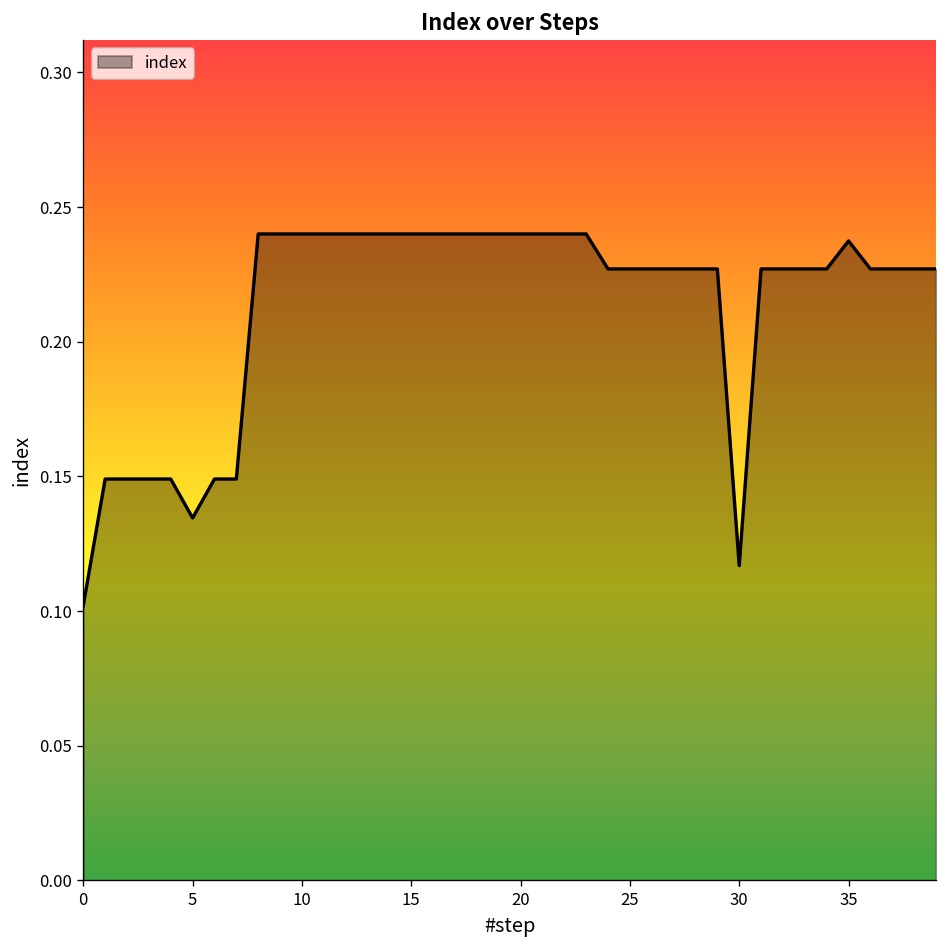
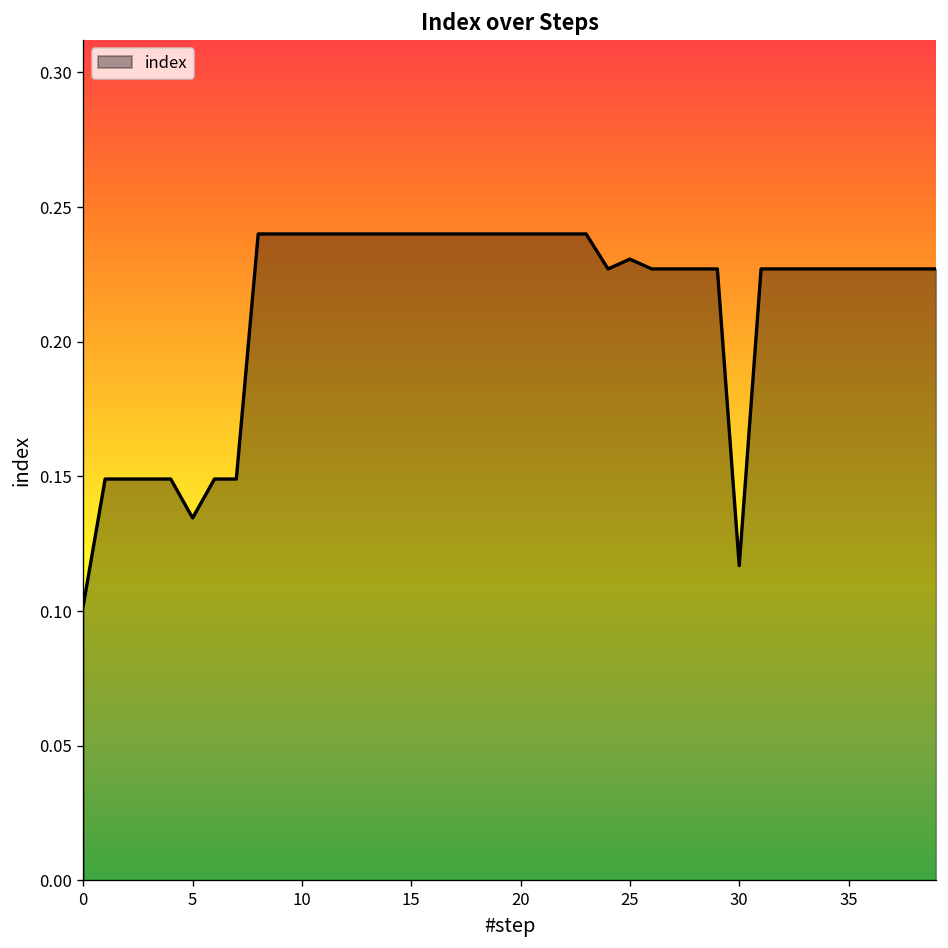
25: 0.227 -> 0.231
35: 0.237 -> 0.227
